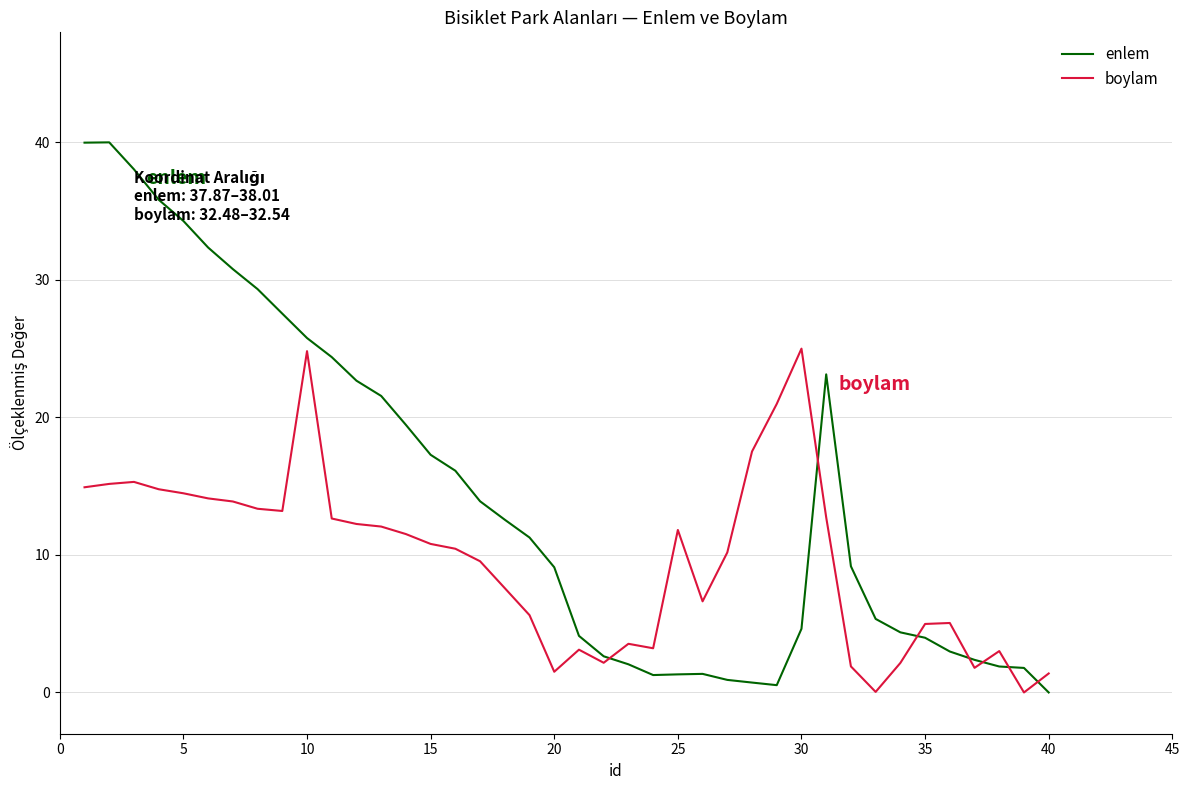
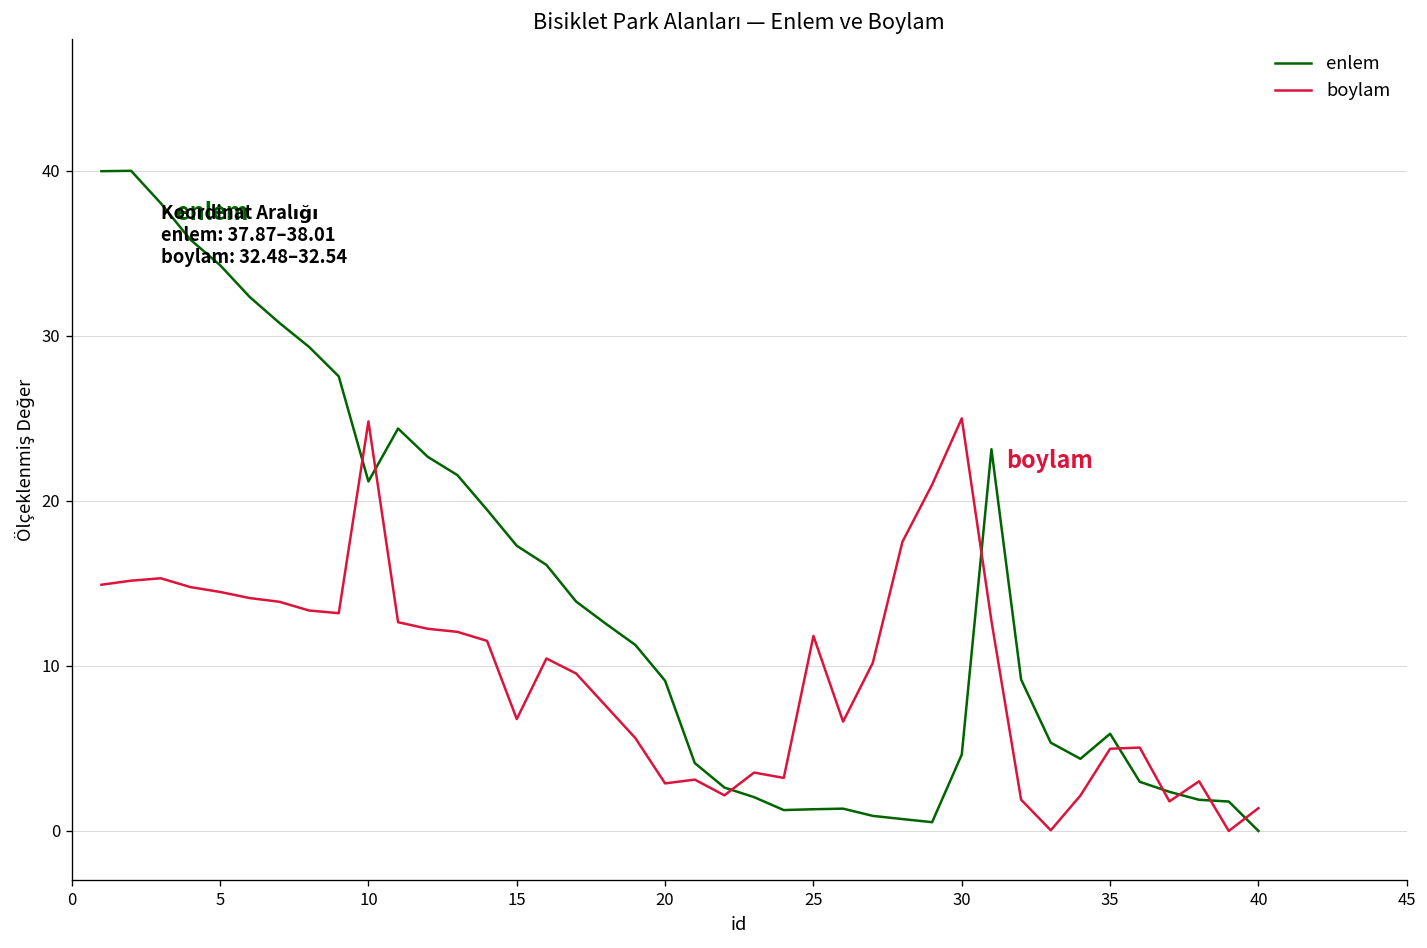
enlem, 10: 25.8 -> 21.2
boylam, 15: 10.8 -> 6.8
boylam, 20: 1.5 -> 2.9
enlem, 35: 4.0 -> 5.9
